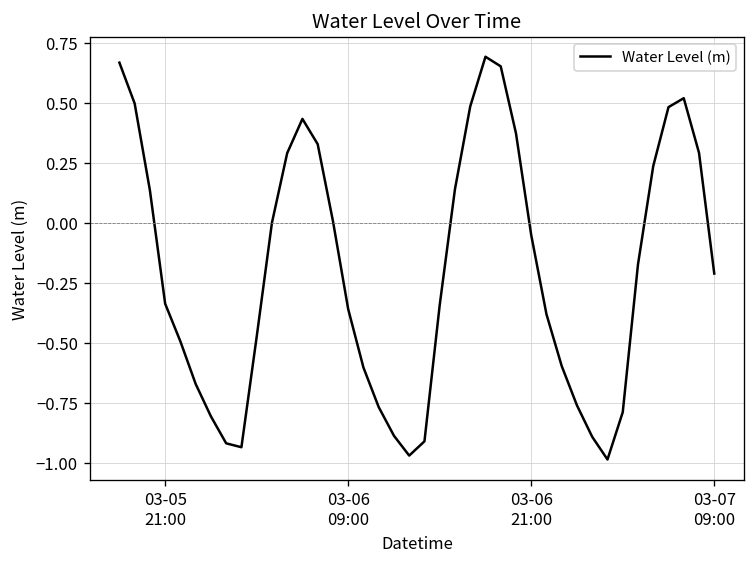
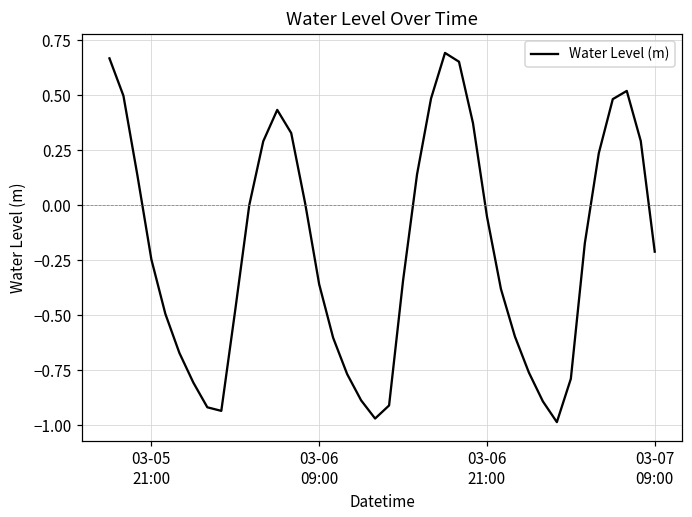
03-05 21:00: -0.34 -> -0.25
